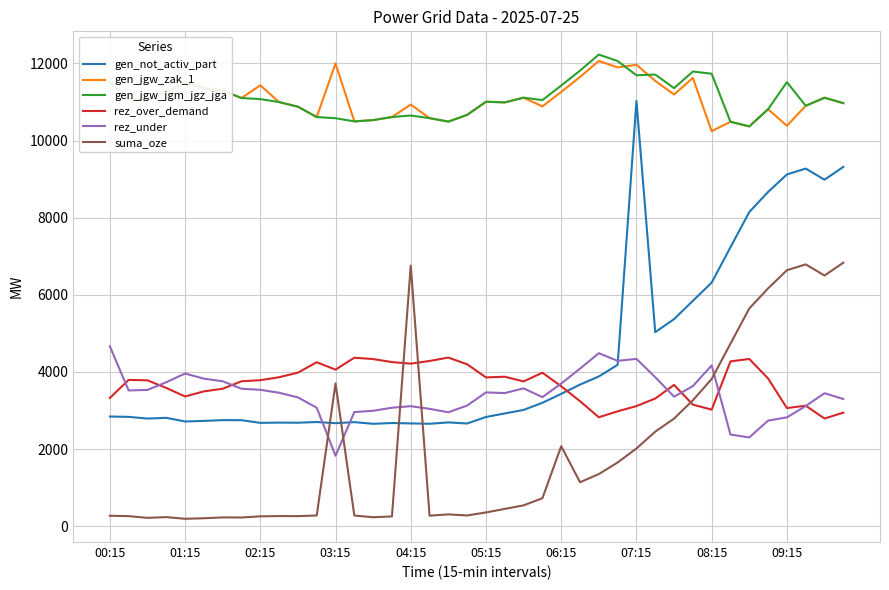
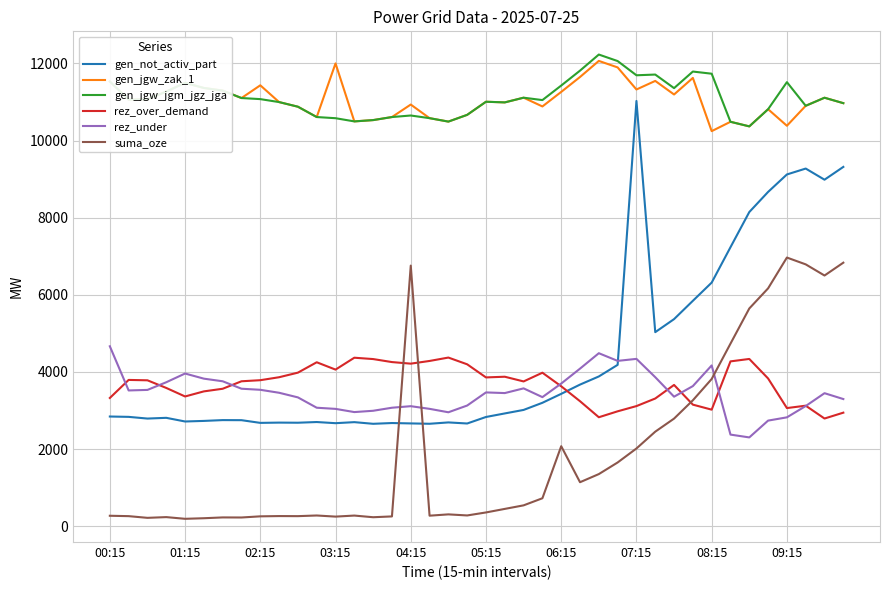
rez_under, 03:15: 1800 -> 3000
suma_oze, 03:15: 3700 -> 200
gen_jgw_zak_1, 07:15: 12000 -> 11300
suma_oze, 09:15: 6600 -> 7000
